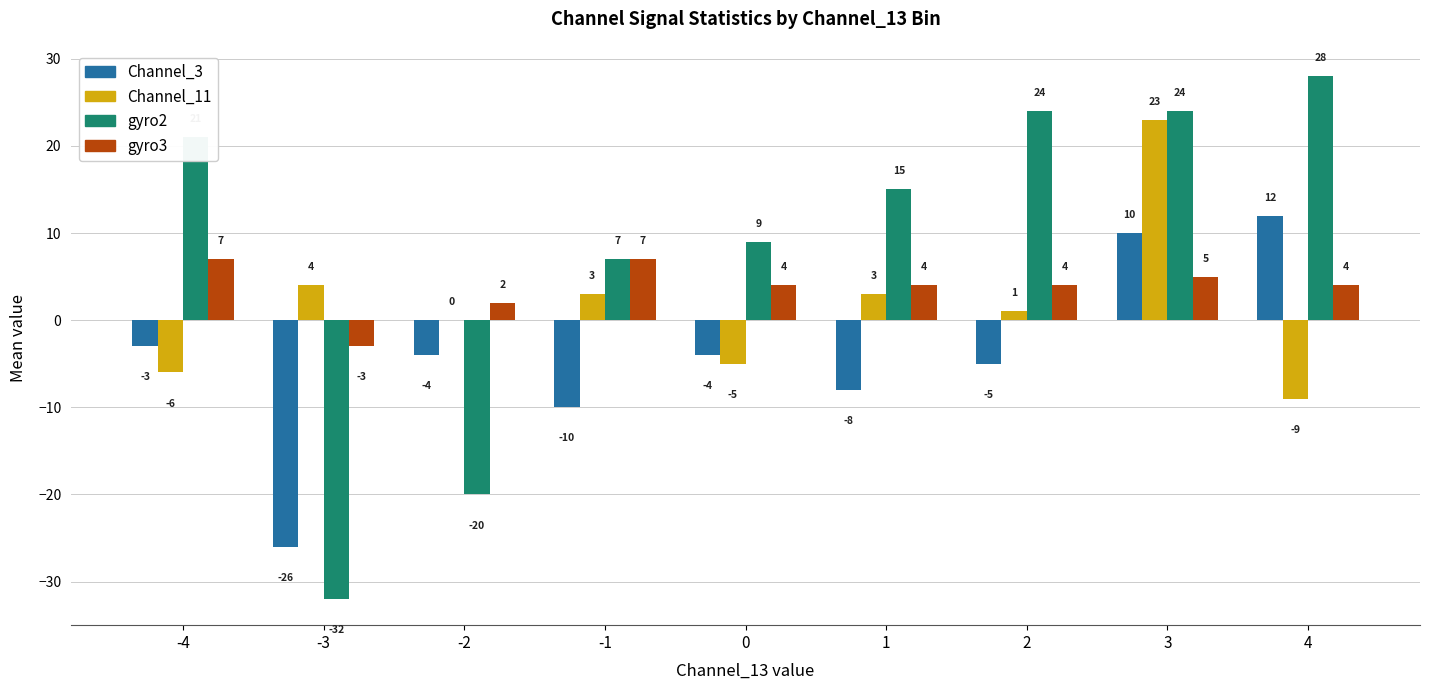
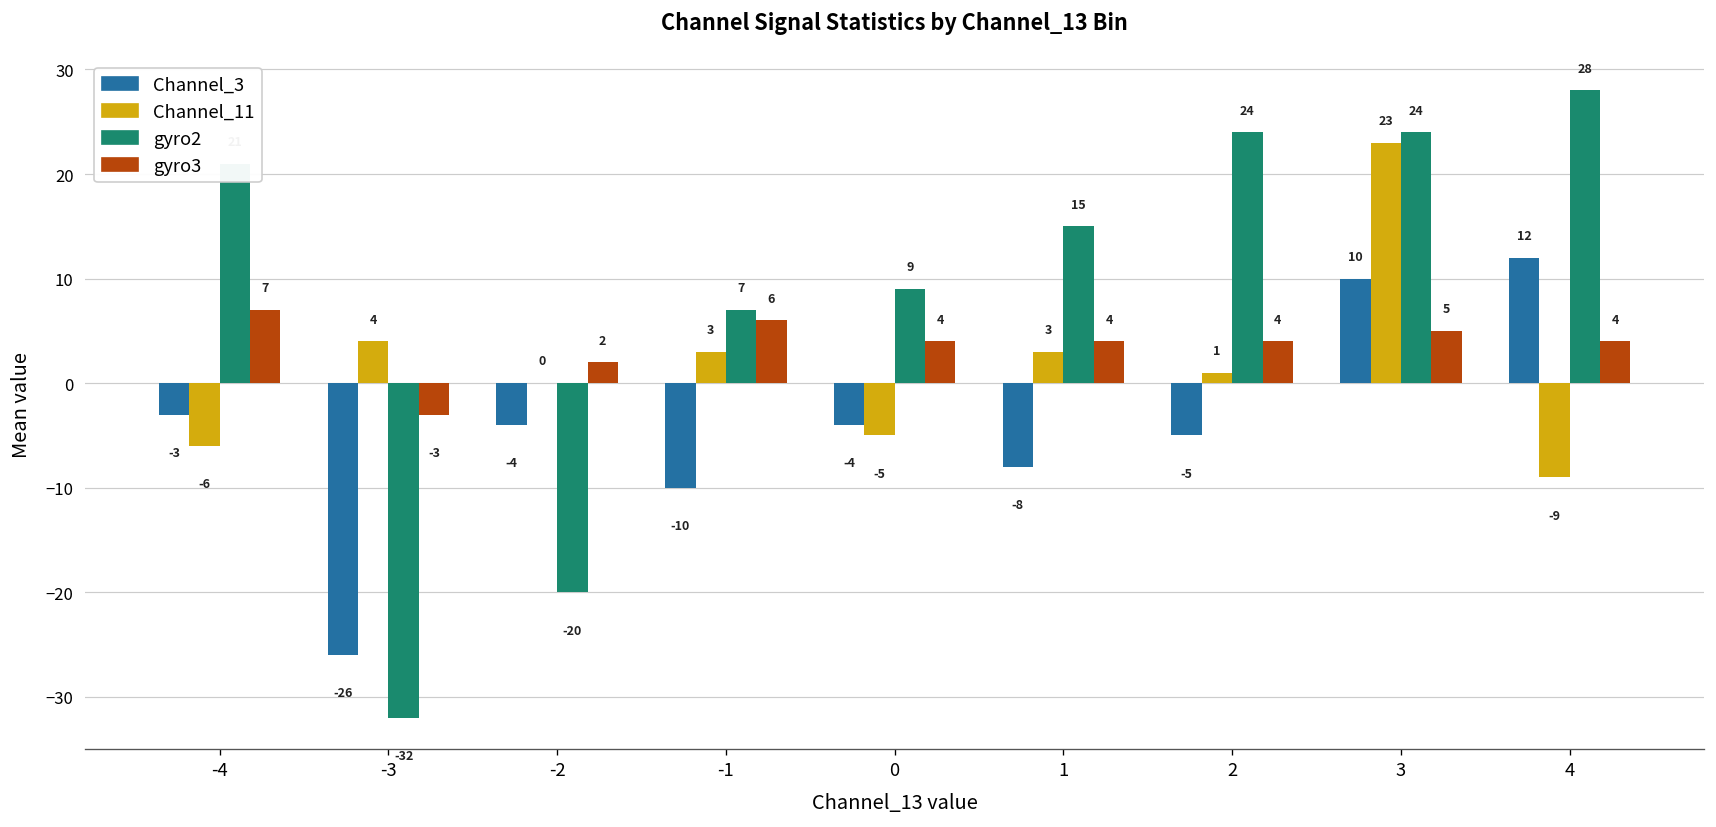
gyro3, -1: 7 -> 6
